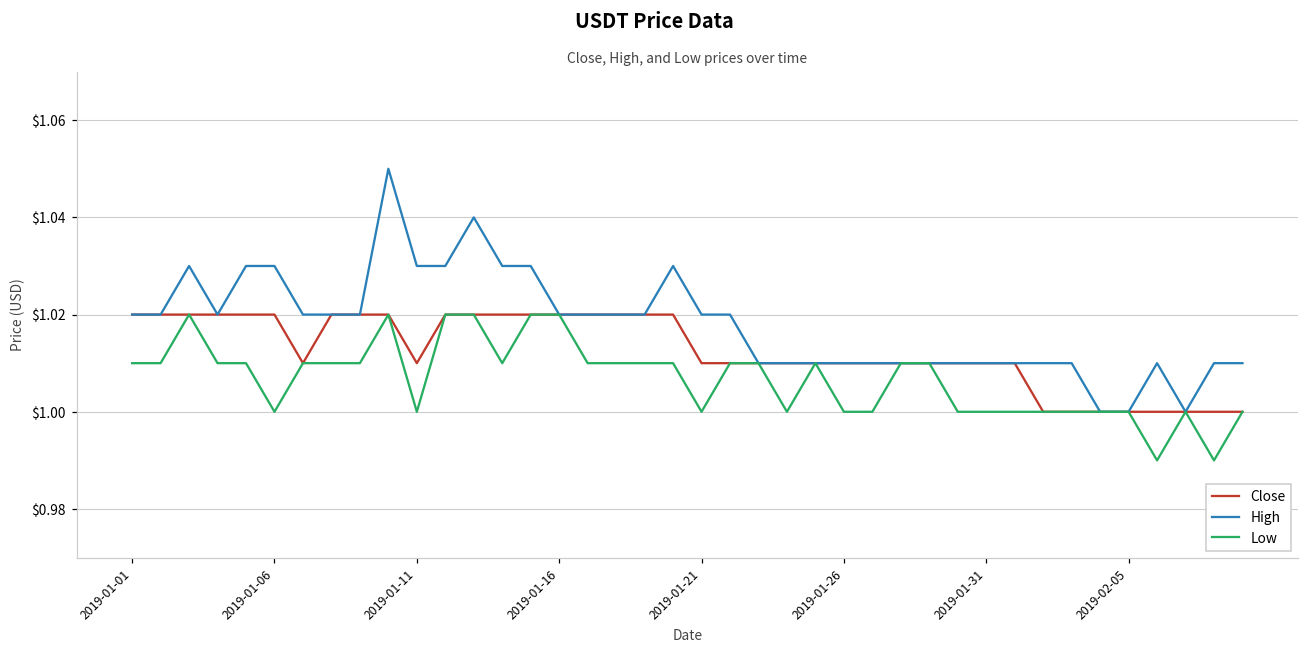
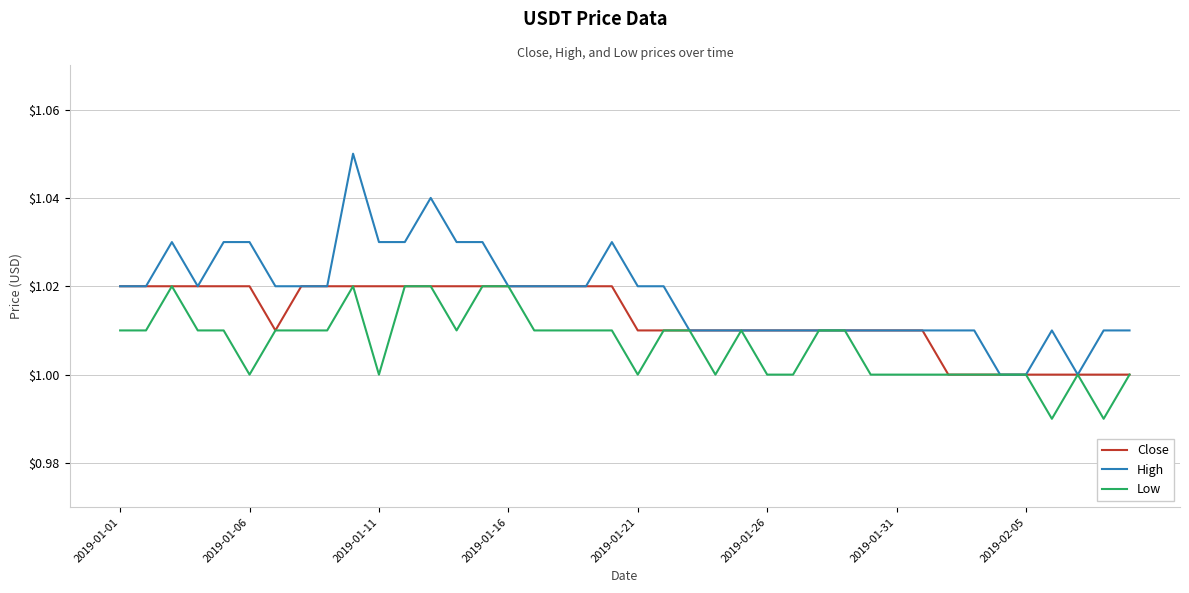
Close, 2019-01-11: $1.01 -> $1.02
